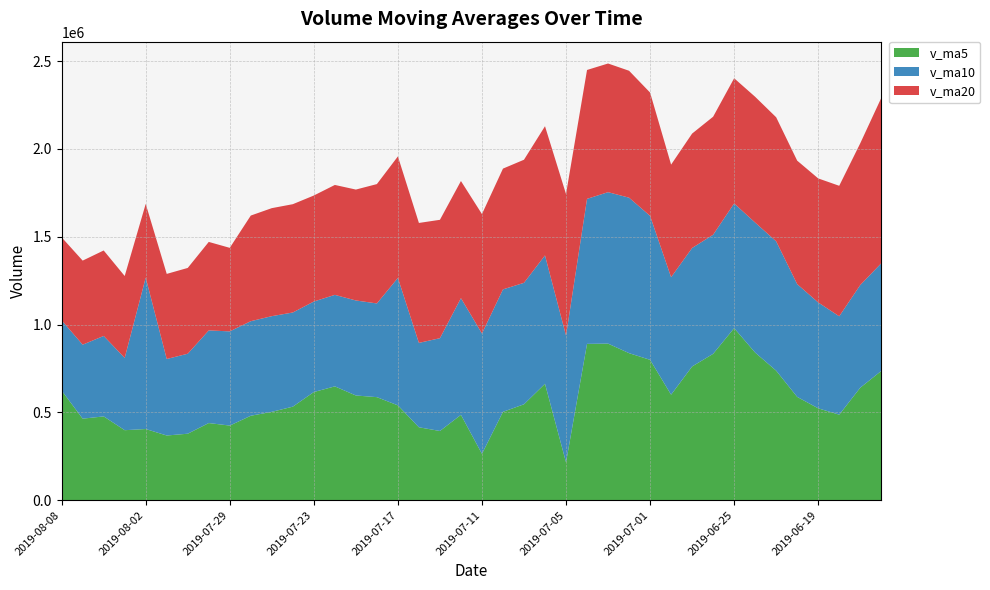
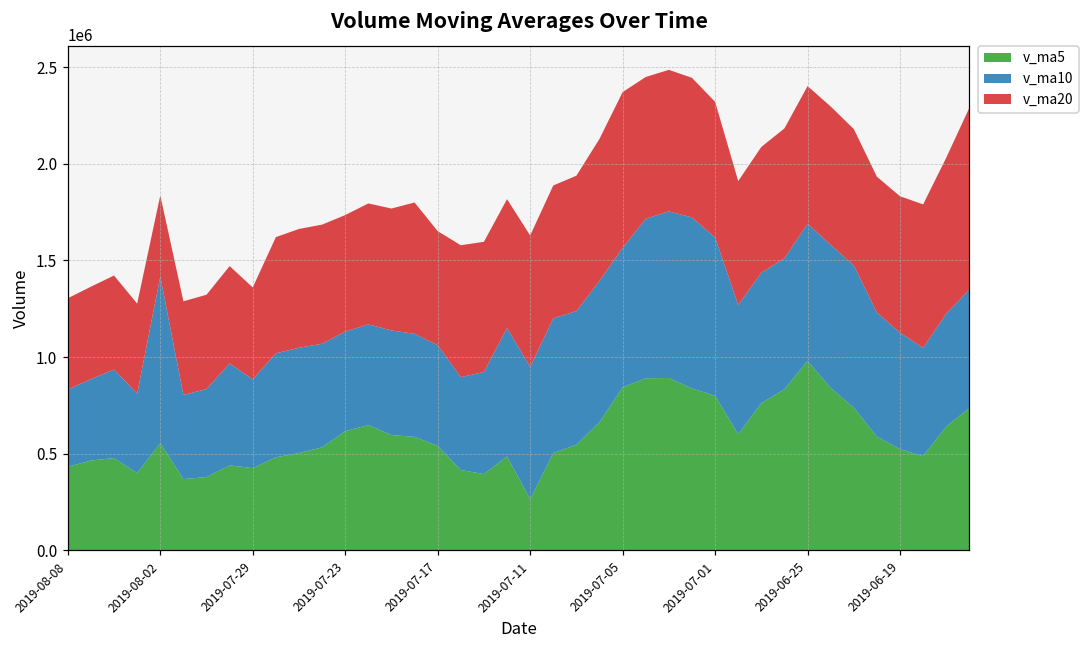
v_ma5, 2019-08-08: 620000 -> 430000
v_ma5, 2019-08-02: 410000 -> 550000
v_ma10, 2019-07-29: 540000 -> 460000
v_ma10, 2019-07-17: 730000 -> 520000
v_ma20, 2019-07-17: 690000 -> 590000
v_ma5, 2019-07-05: 220000 -> 840000
